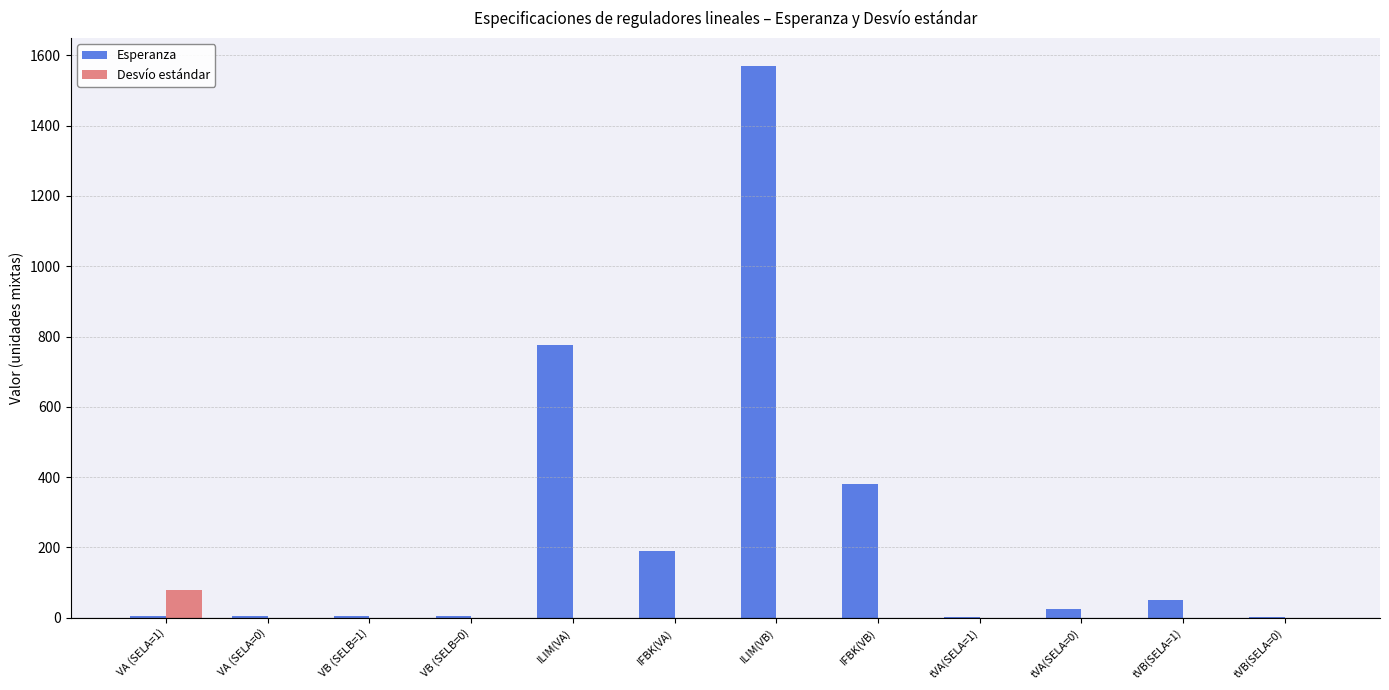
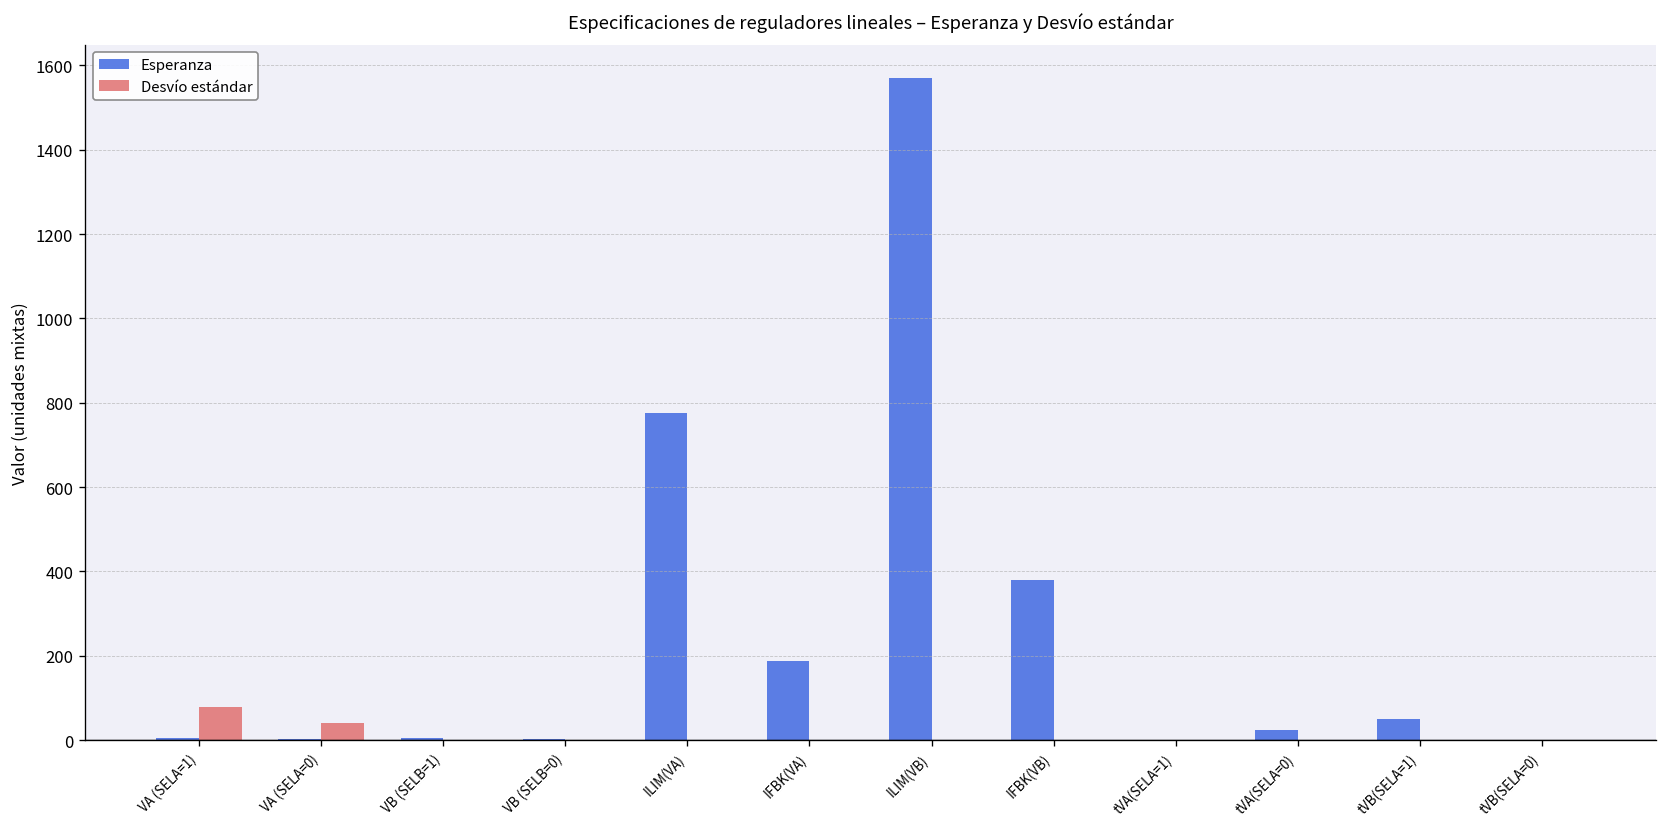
Desvío estándar, VA (SELA=0): 0 -> 40
